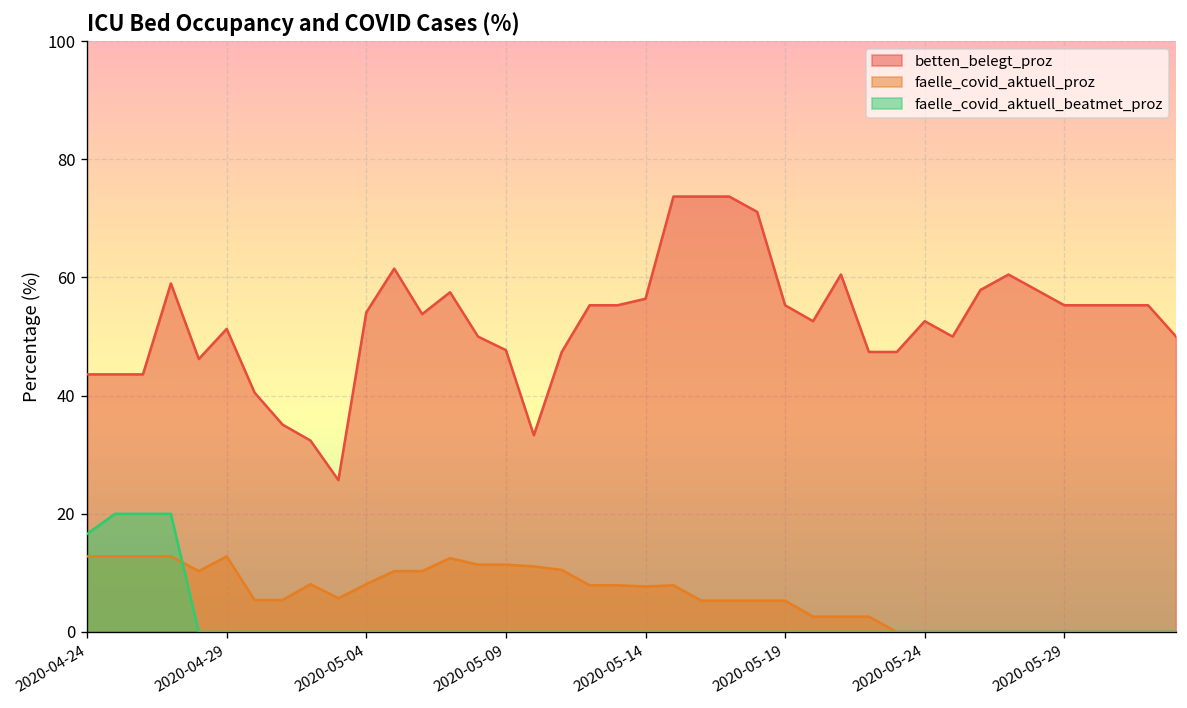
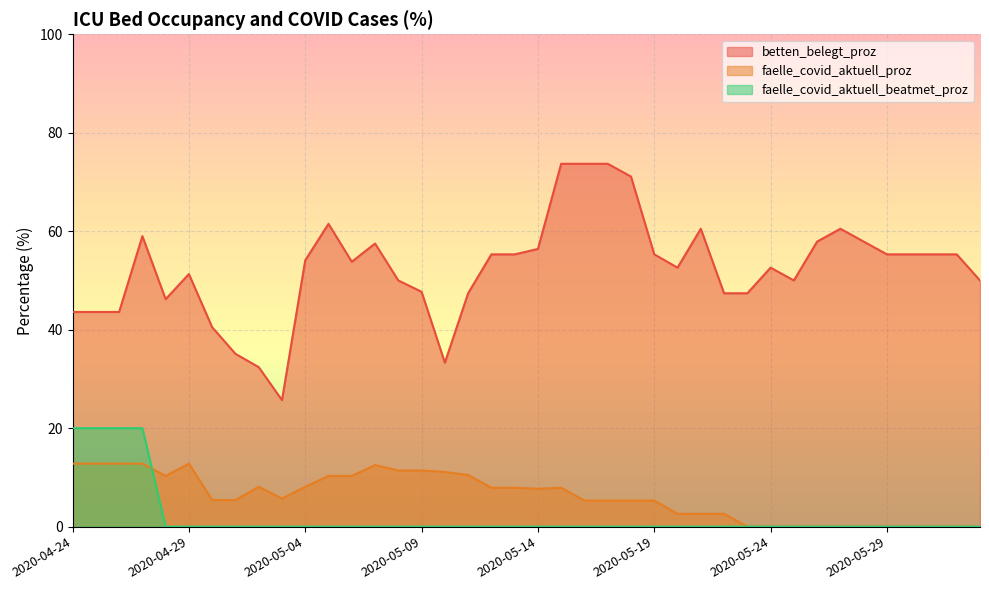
faelle_covid_aktuell_beatmet_proz, 2020-04-24: 17 -> 20
